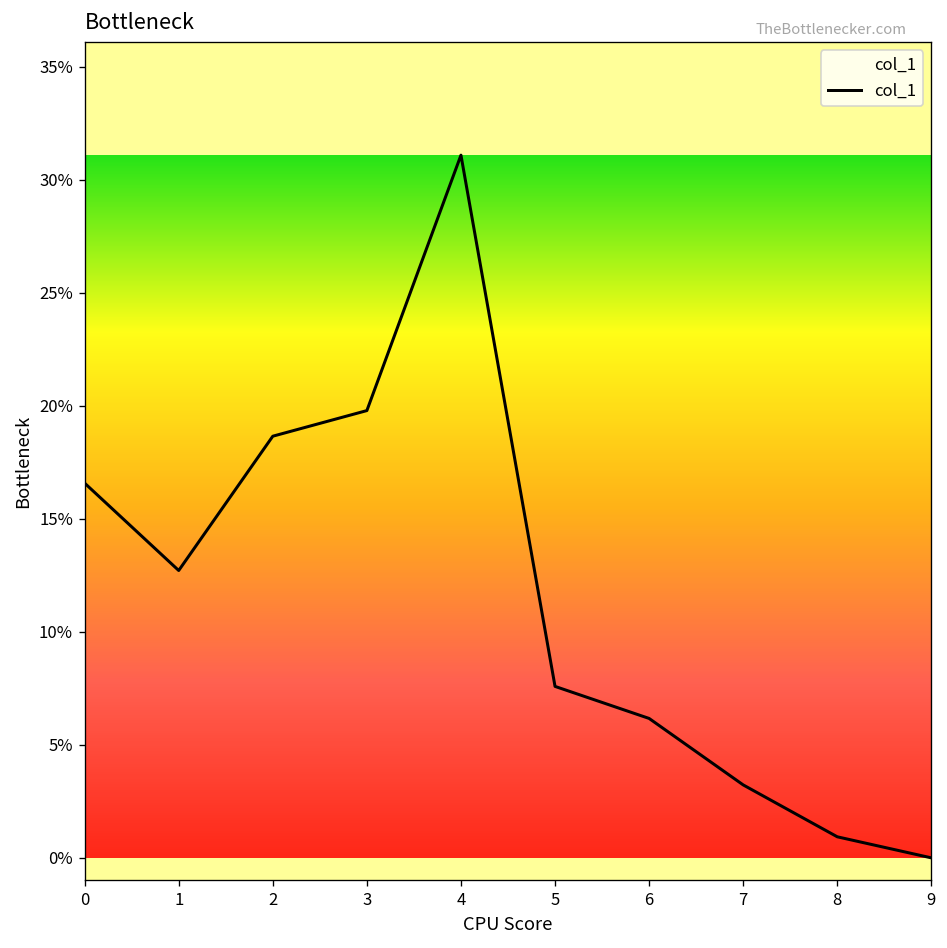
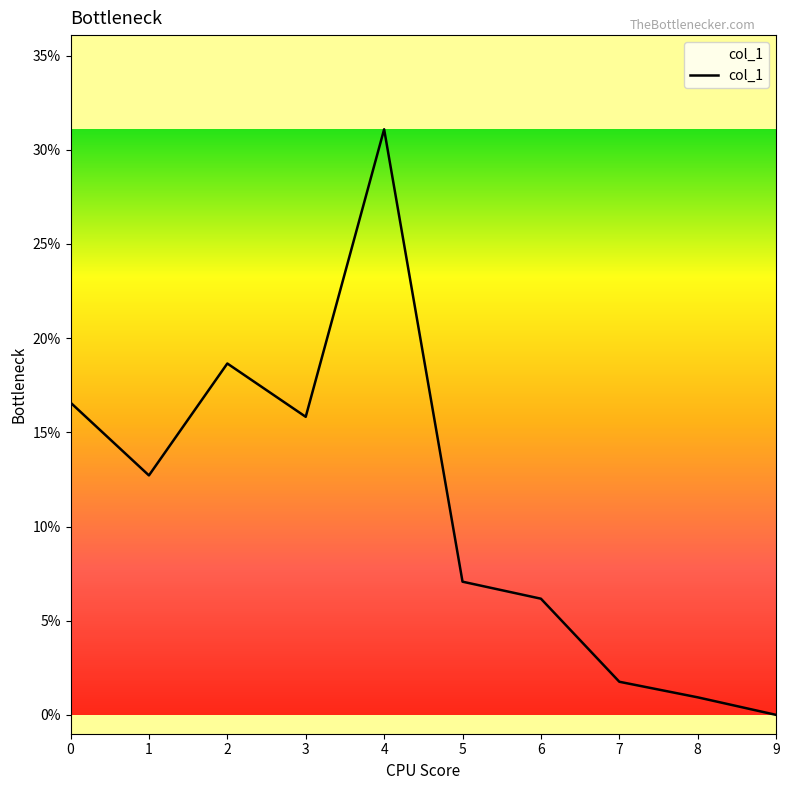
3: 19.8% -> 15.8%
5: 7.6% -> 7.1%
7: 3.2% -> 1.8%
